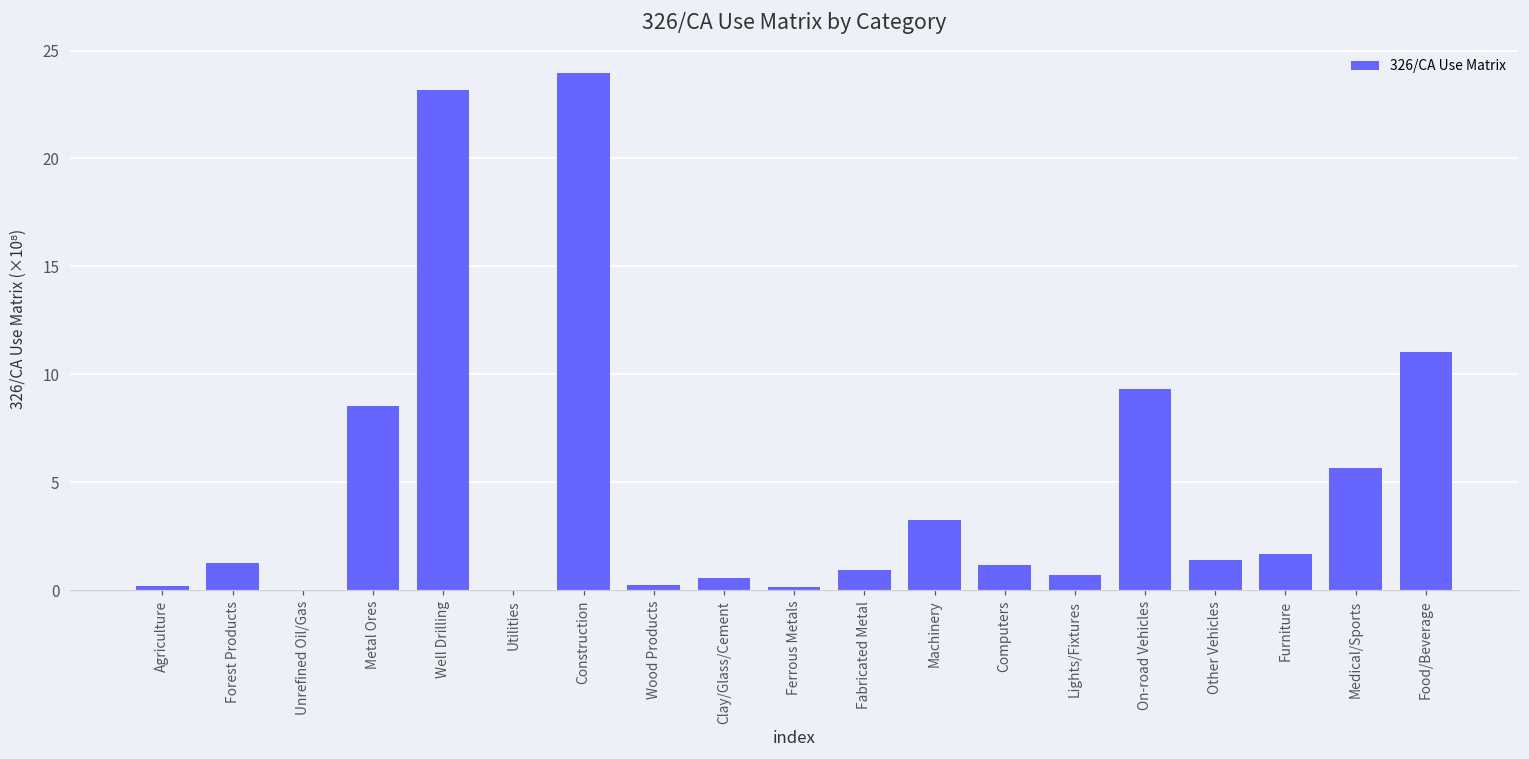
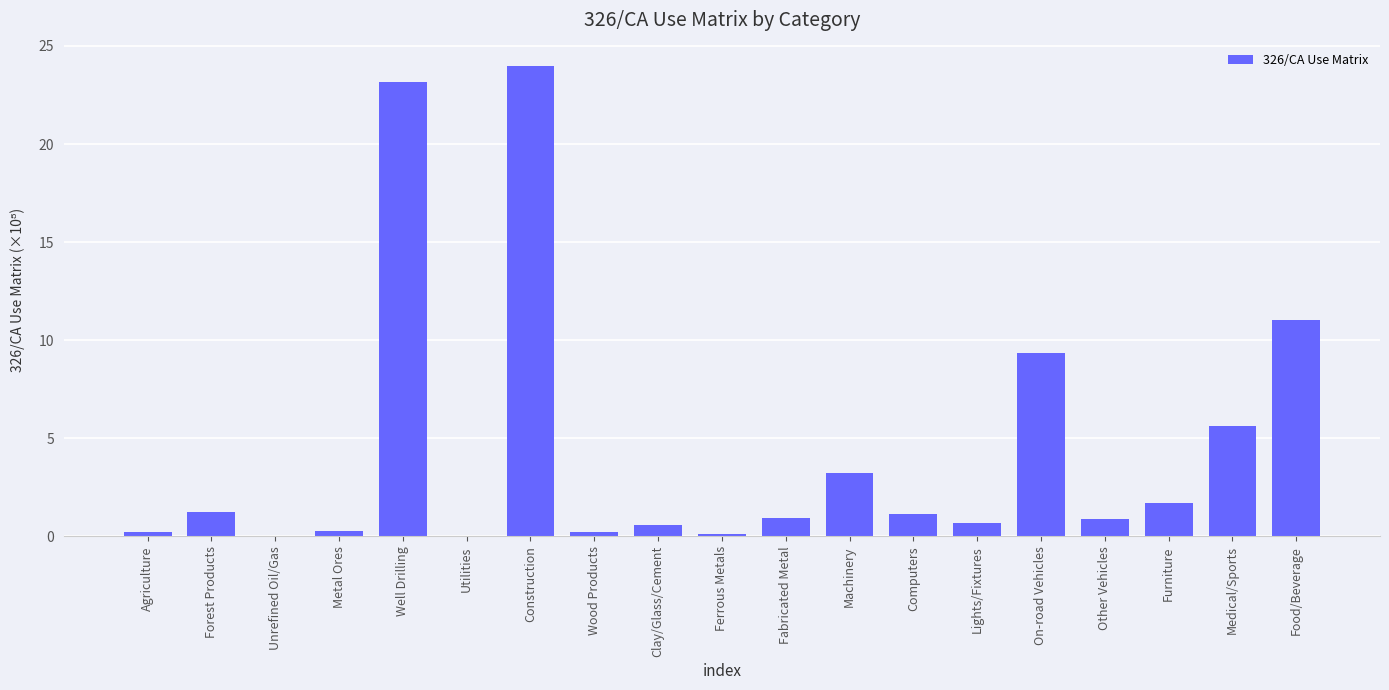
Metal Ores: 8.5 -> 0.3
Other Vehicles: 1.4 -> 0.9
